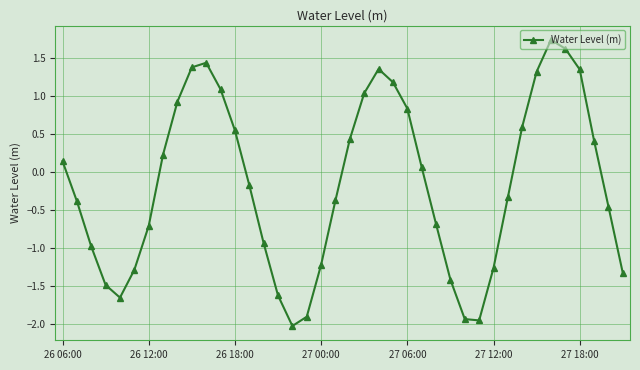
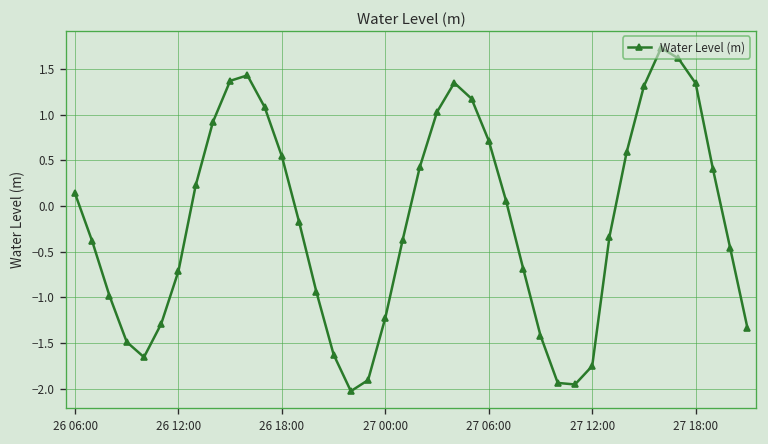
27 06:00: 0.8 -> 0.7
27 12:00: -1.3 -> -1.8
